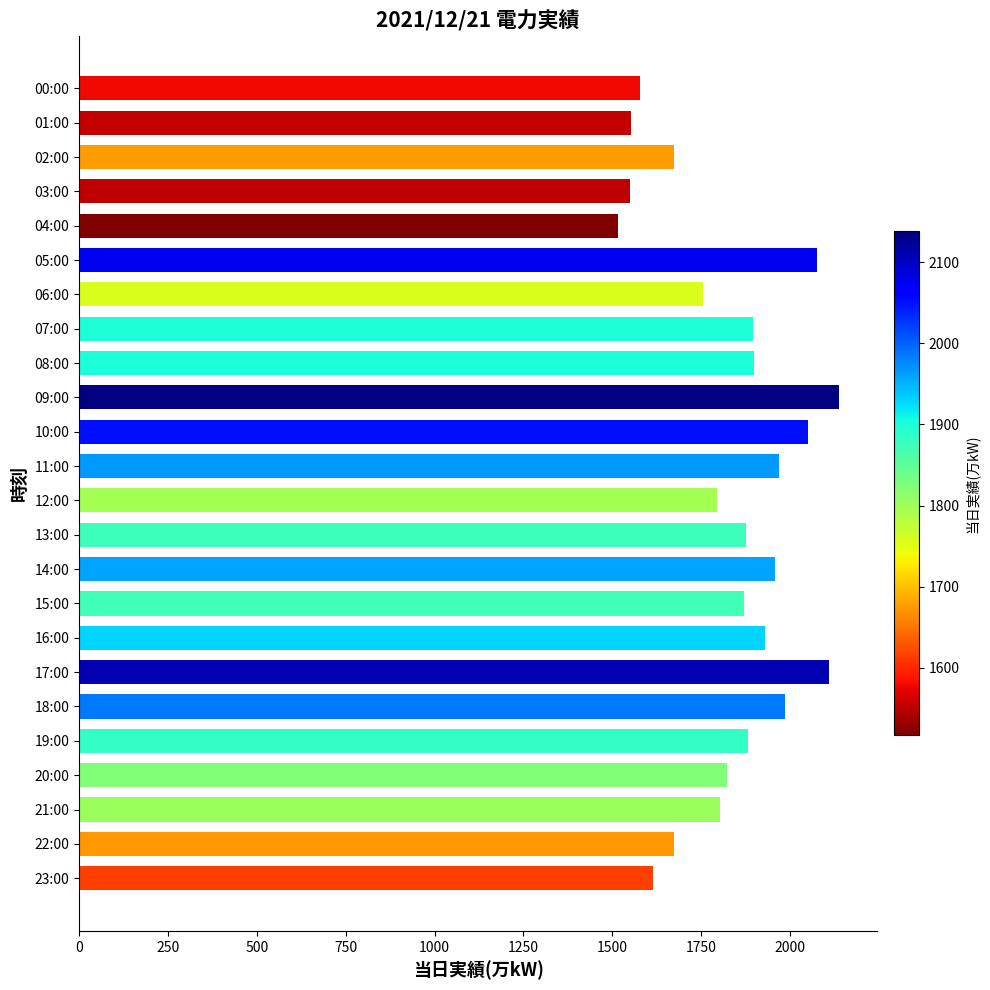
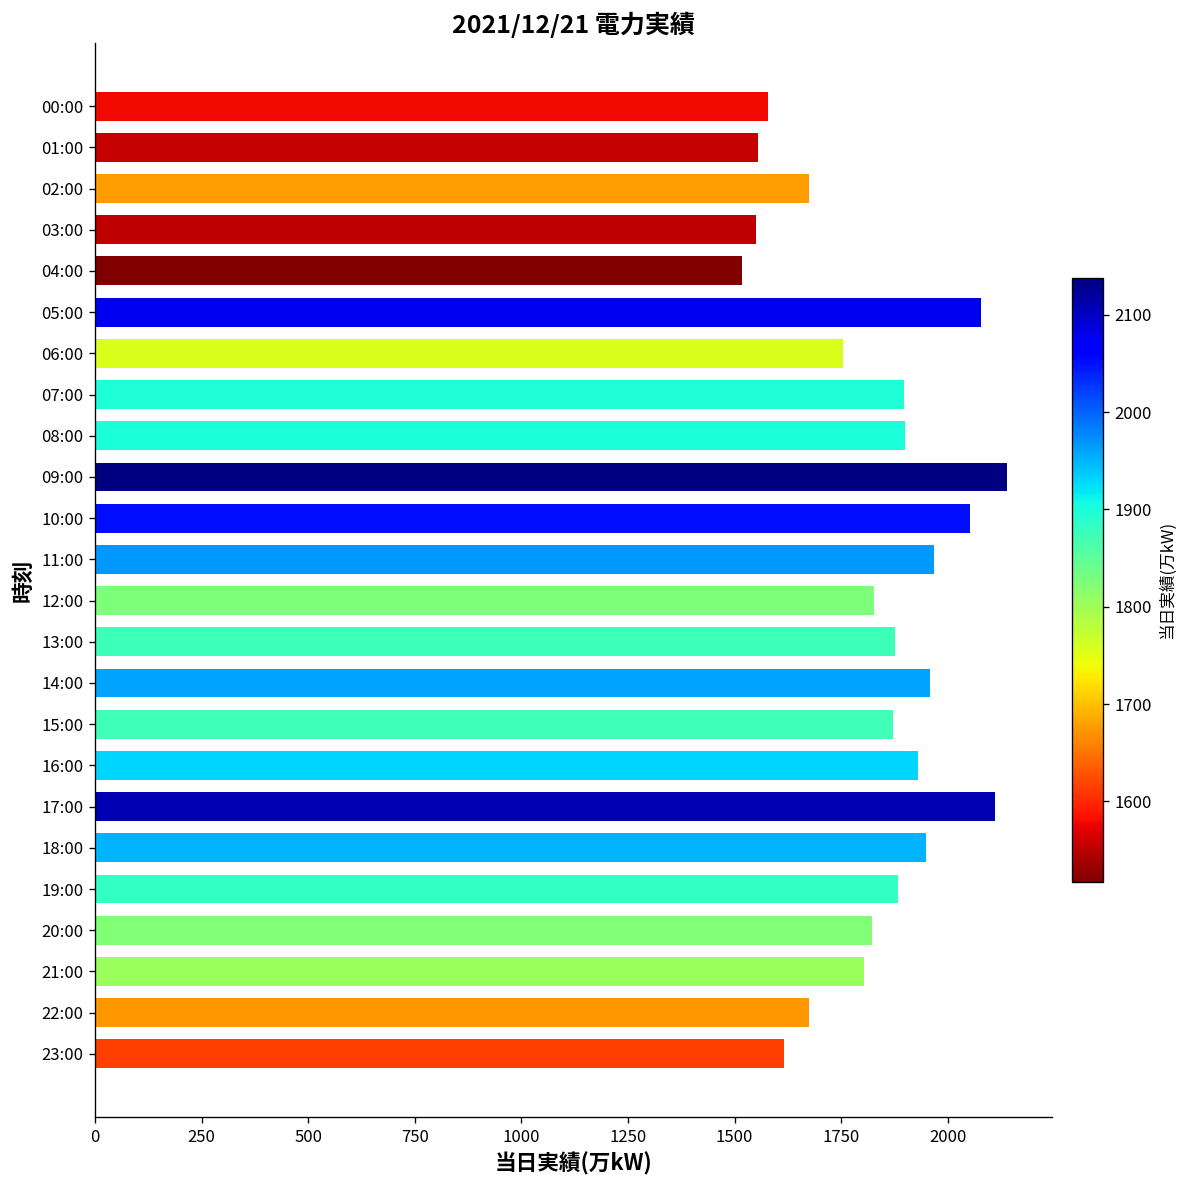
12:00: 1800 -> 1830
18:00: 1990 -> 1950
